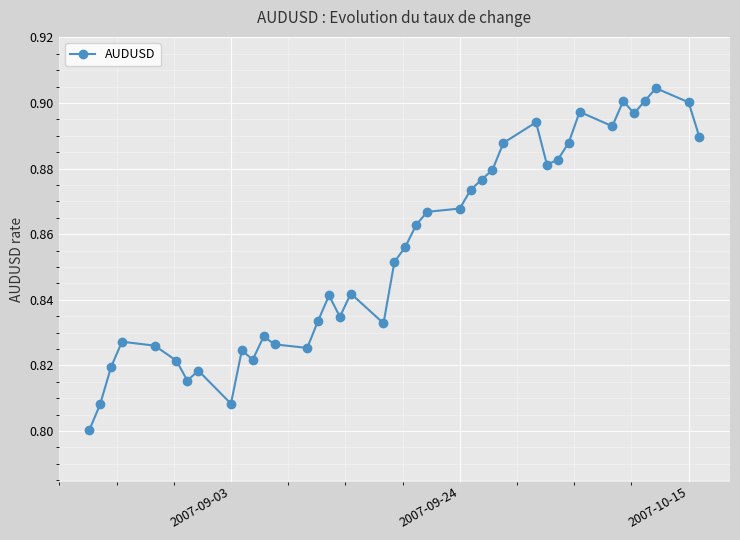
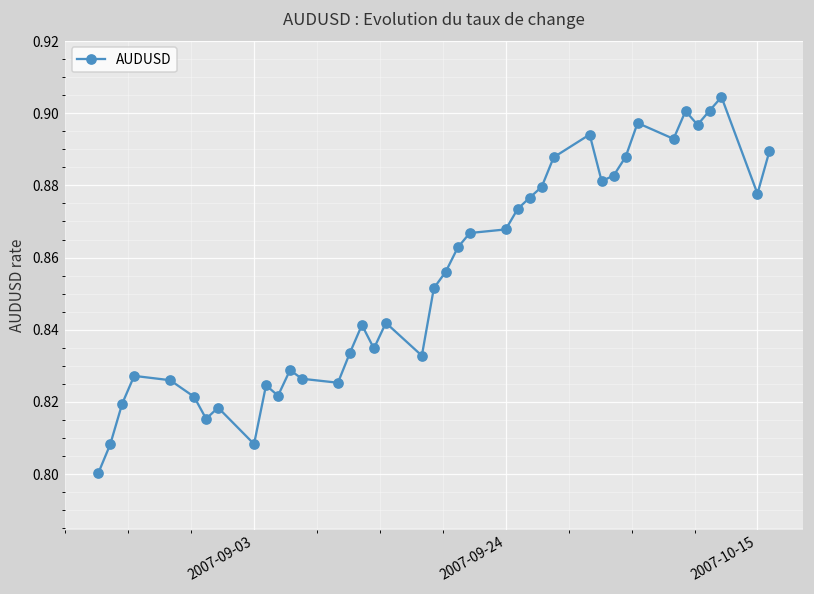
2007-10-15: 0.900 -> 0.878
